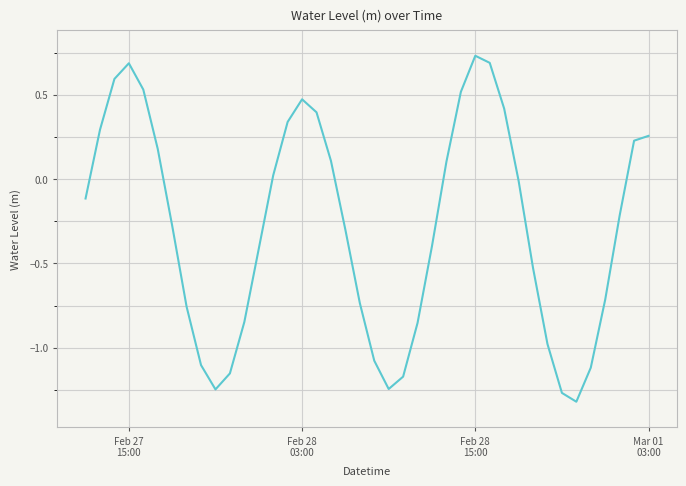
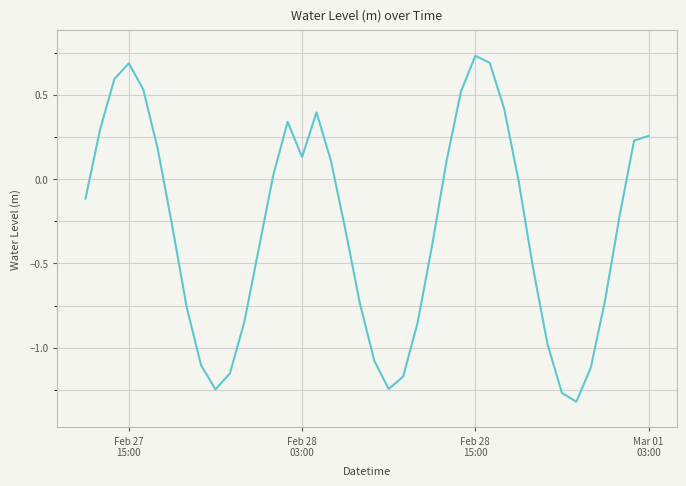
Feb 28 03:00: 0.47 -> 0.13
